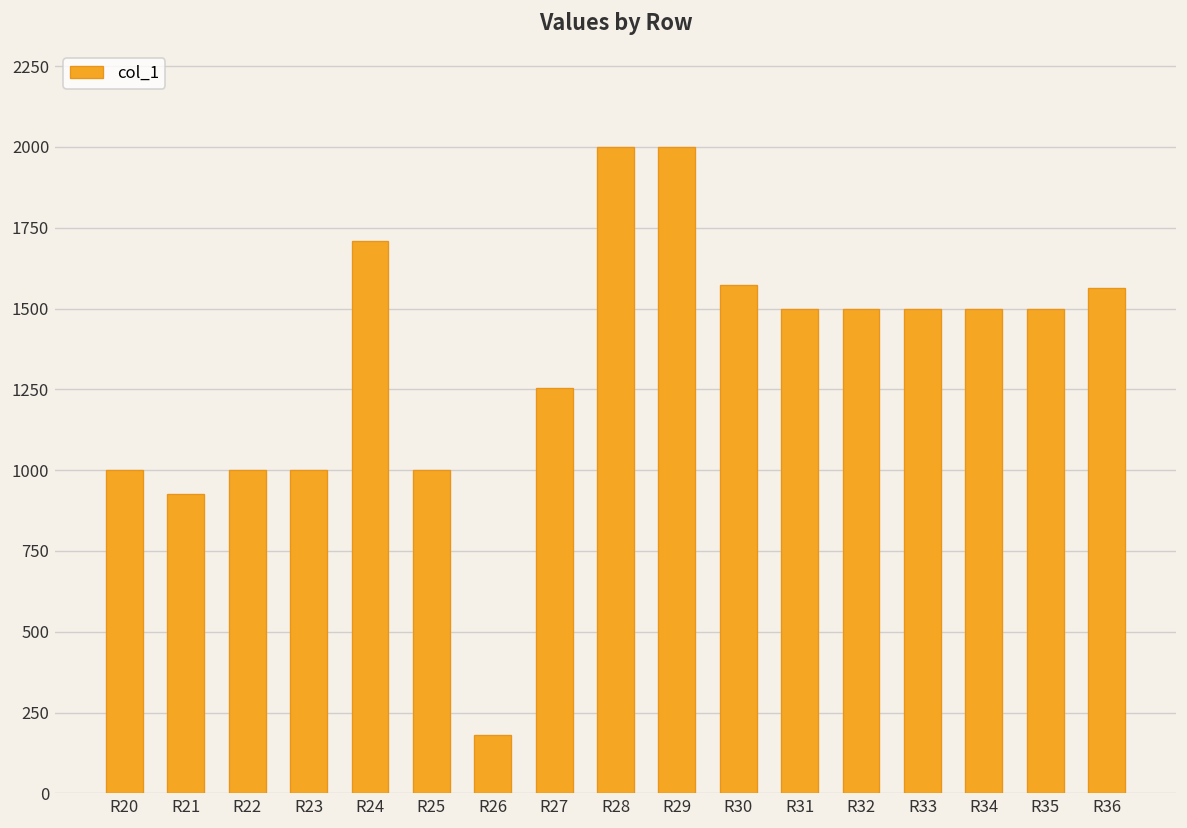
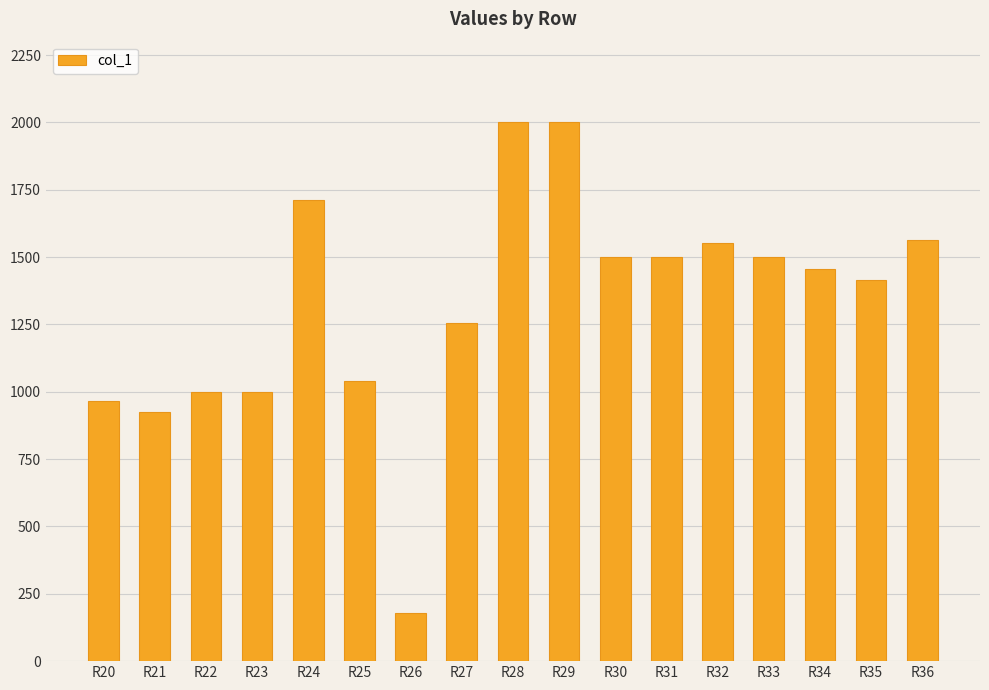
R20: 1000 -> 970
R25: 1000 -> 1040
R30: 1570 -> 1500
R32: 1500 -> 1550
R34: 1500 -> 1460
R35: 1500 -> 1420
